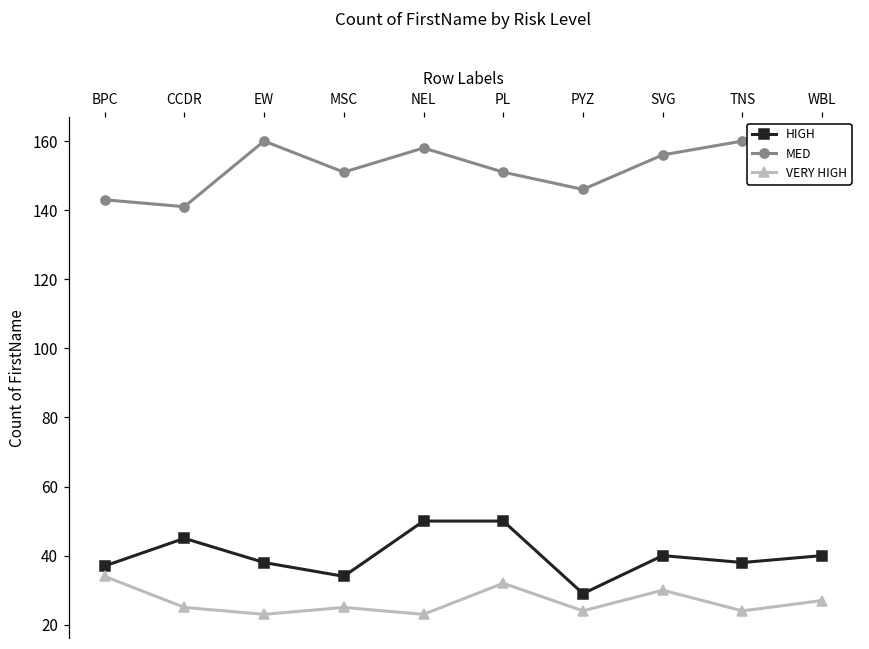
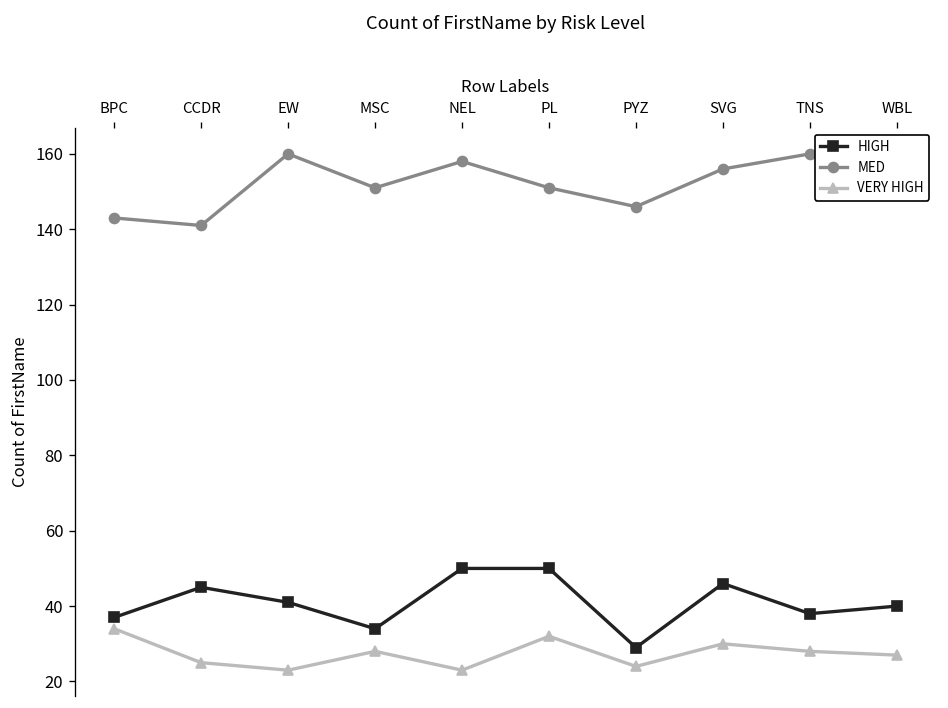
HIGH, EW: 38 -> 41
VERY HIGH, MSC: 25 -> 28
HIGH, SVG: 40 -> 46
VERY HIGH, TNS: 24 -> 28
